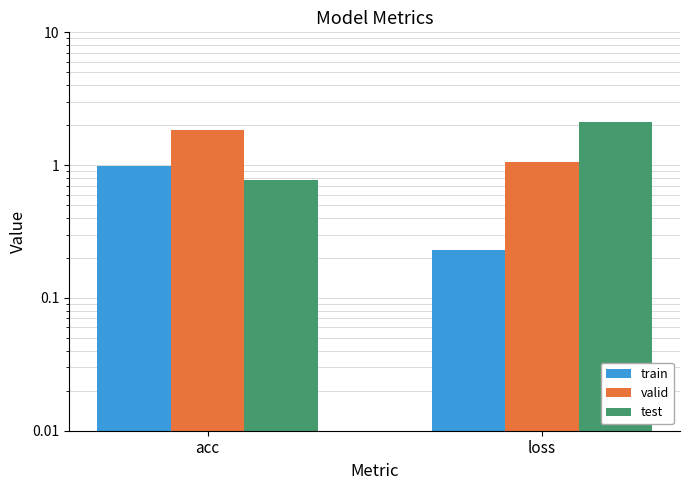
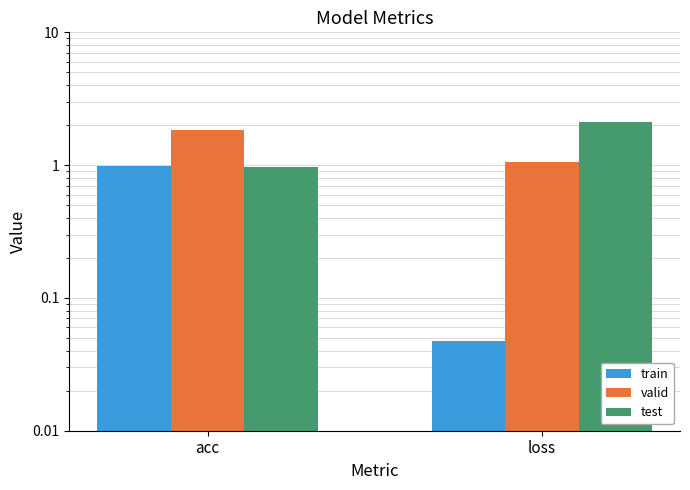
test, acc: 0.8 -> 1.0
train, loss: 0.23 -> 0.048
